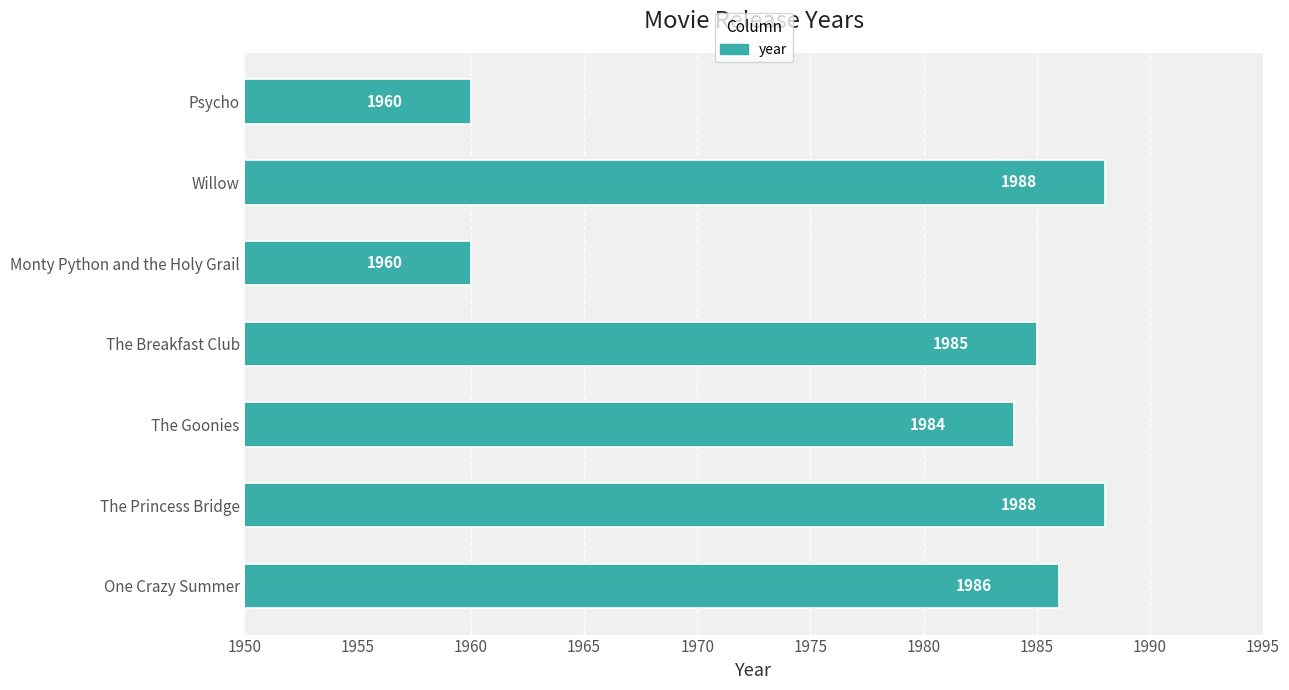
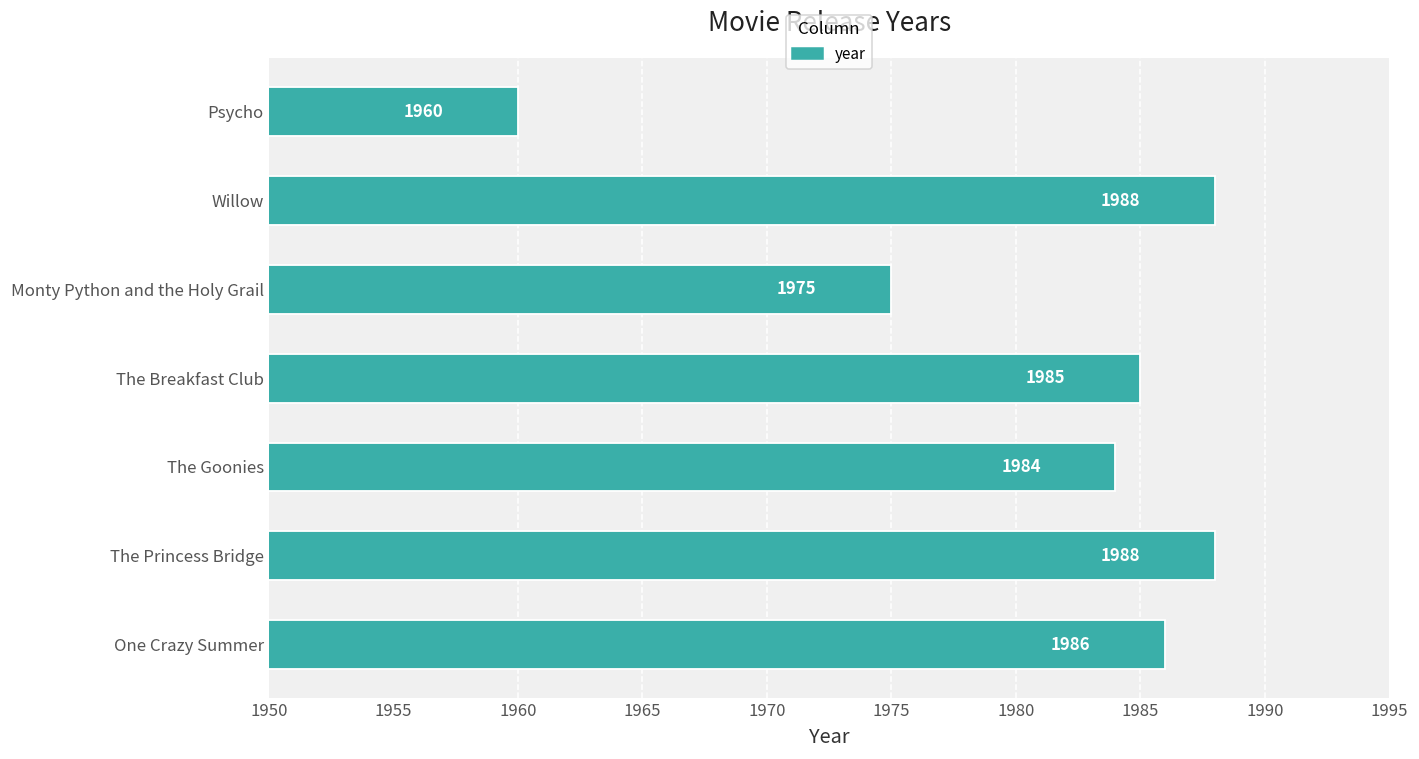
Monty Python and the Holy Grail: 1960 -> 1975
